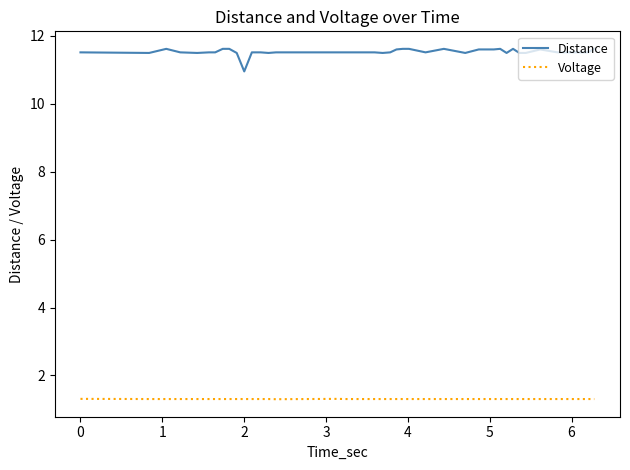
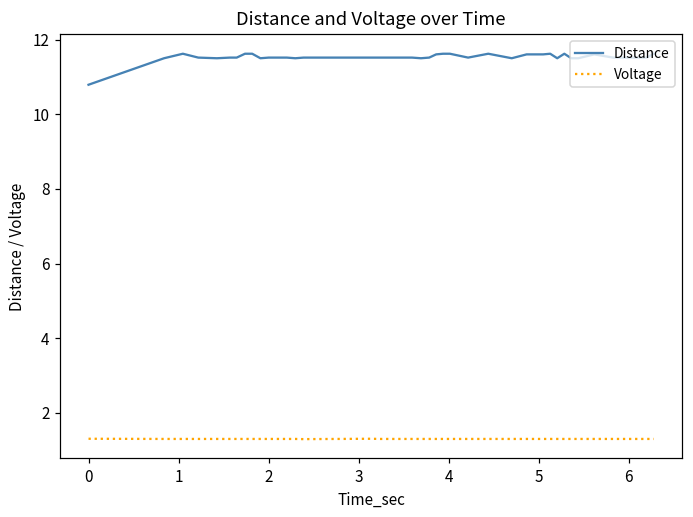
Distance, 0: 11.5 -> 10.8
Distance, 2: 11.0 -> 11.5
